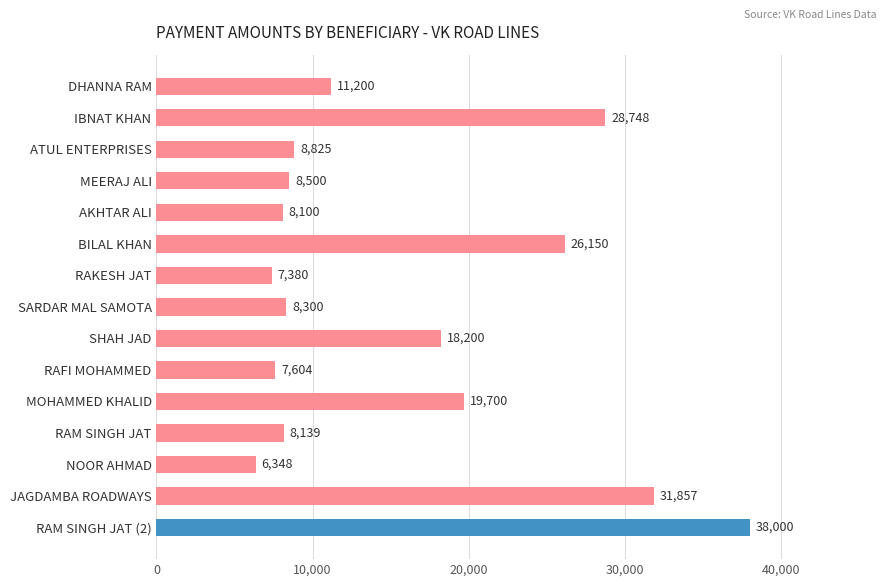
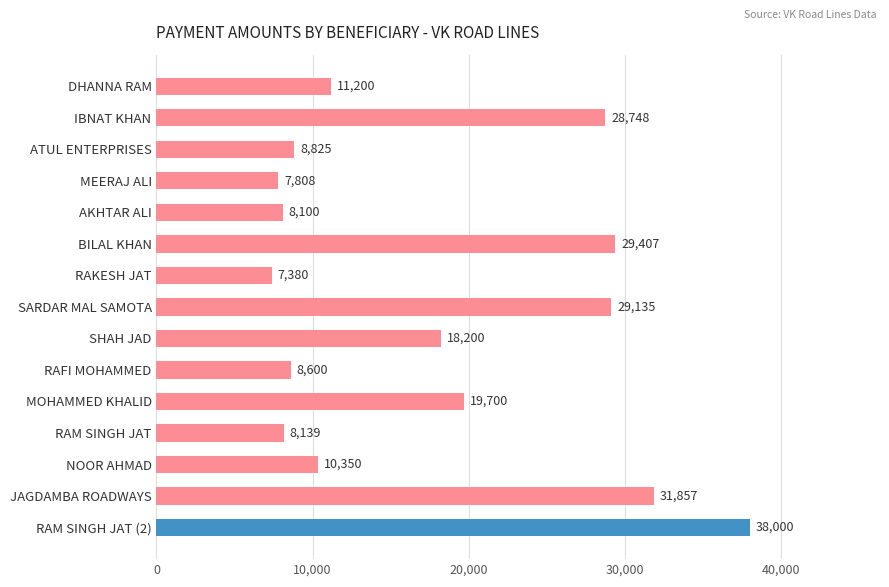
MEERAJ ALI: 8,500 -> 7,808
BILAL KHAN: 26,150 -> 29,407
SARDAR MAL SAMOTA: 8,300 -> 29,135
RAFI MOHAMMED: 7,604 -> 8,600
NOOR AHMAD: 6,348 -> 10,350
